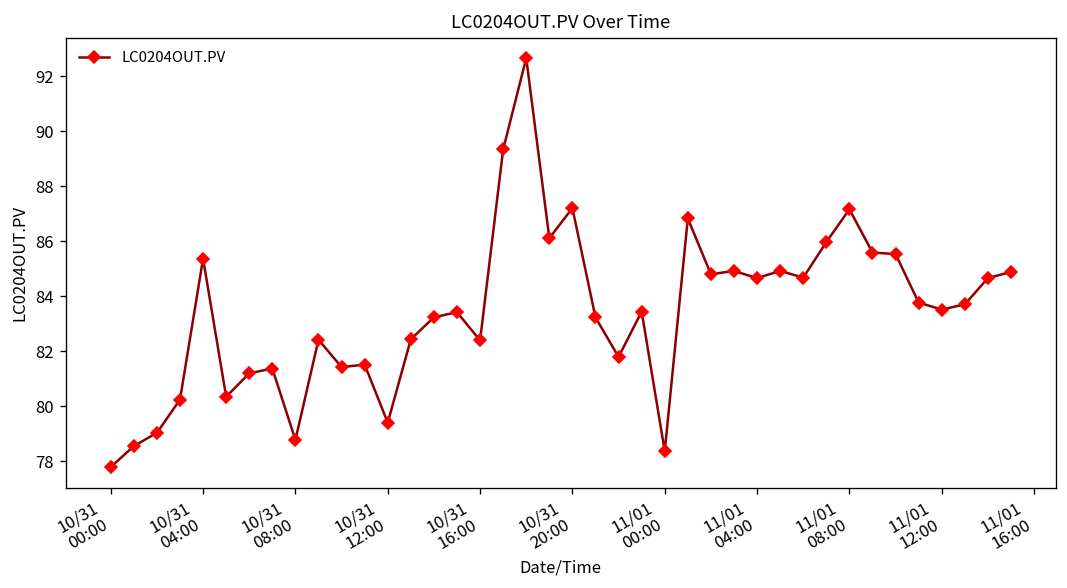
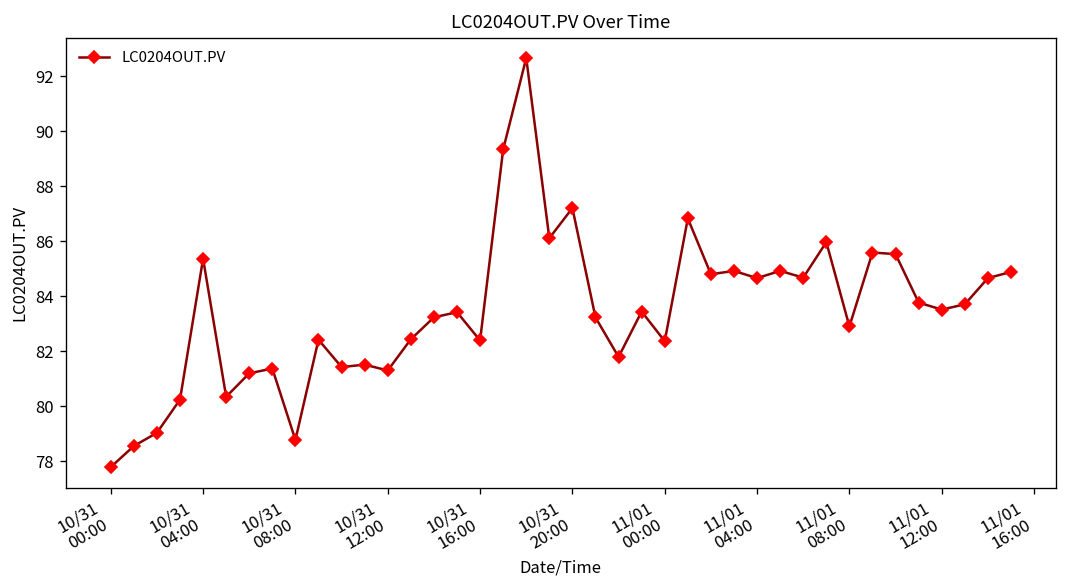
10/31 12:00: 79.4 -> 81.3
11/01 00:00: 78.4 -> 82.4
11/01 08:00: 87.2 -> 82.9
